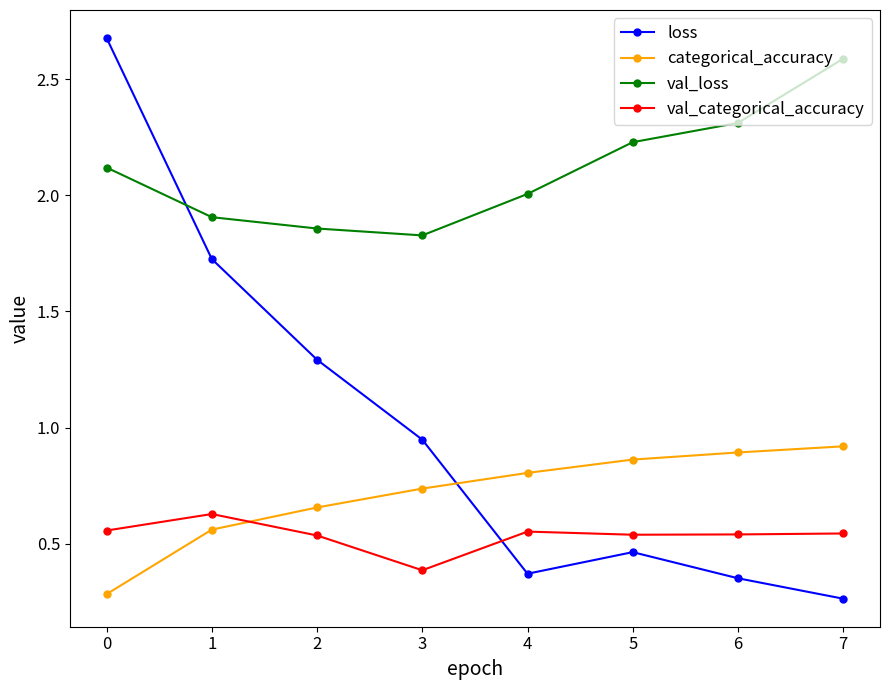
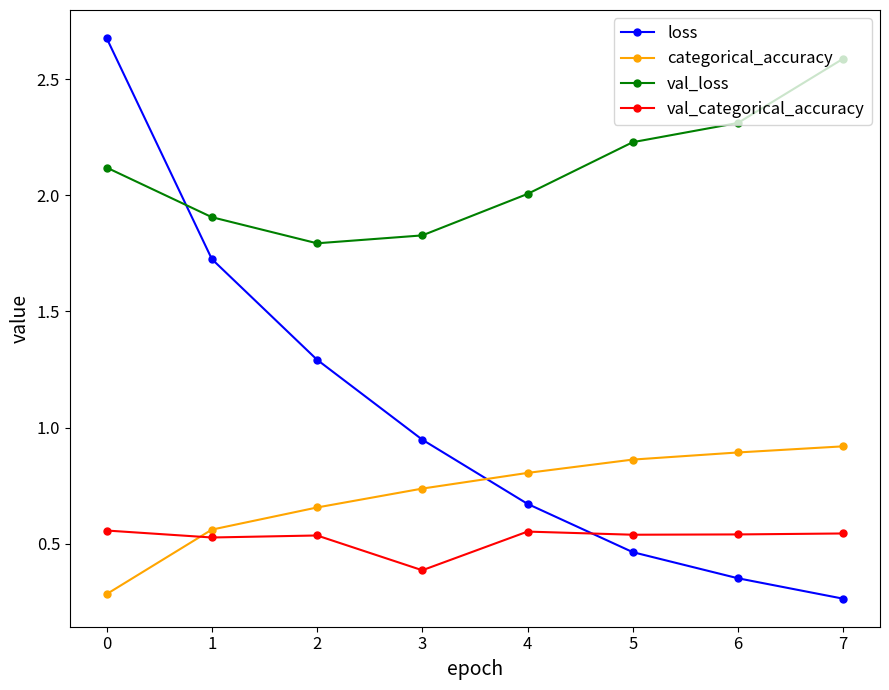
val_categorical_accuracy, 1: 0.63 -> 0.53
val_loss, 2: 1.86 -> 1.79
loss, 4: 0.37 -> 0.67
